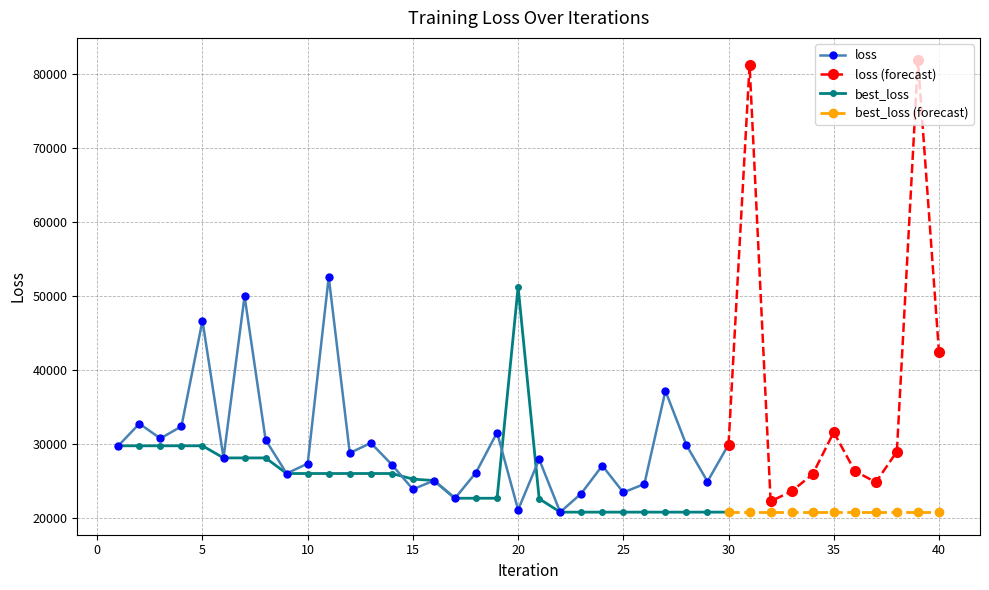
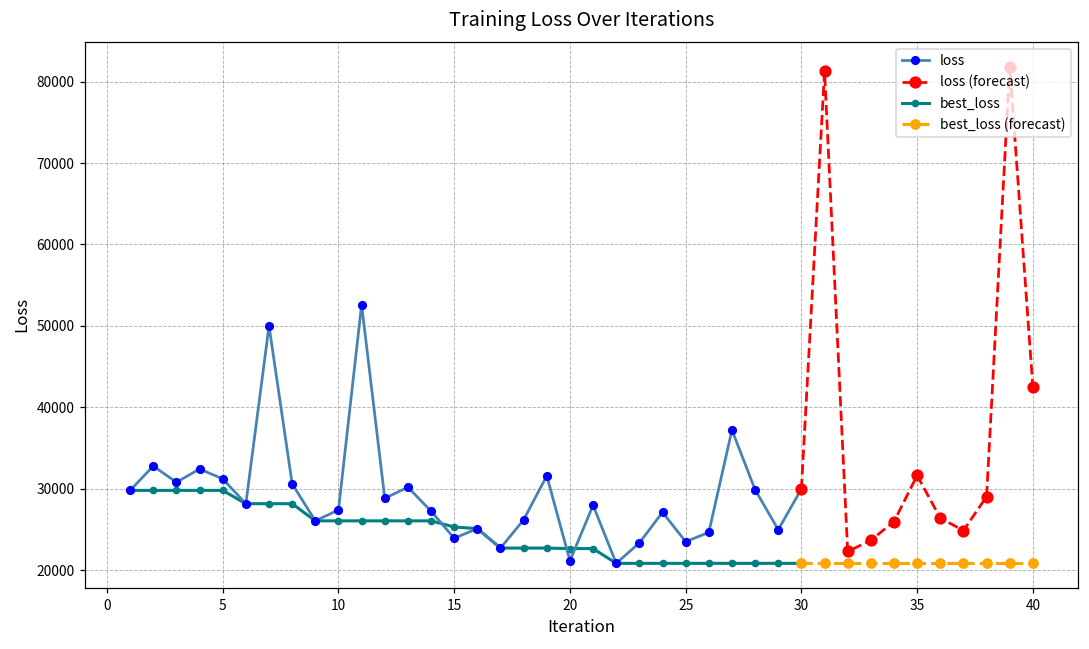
loss, 5: 47000 -> 31000
best_loss, 20: 51000 -> 23000
